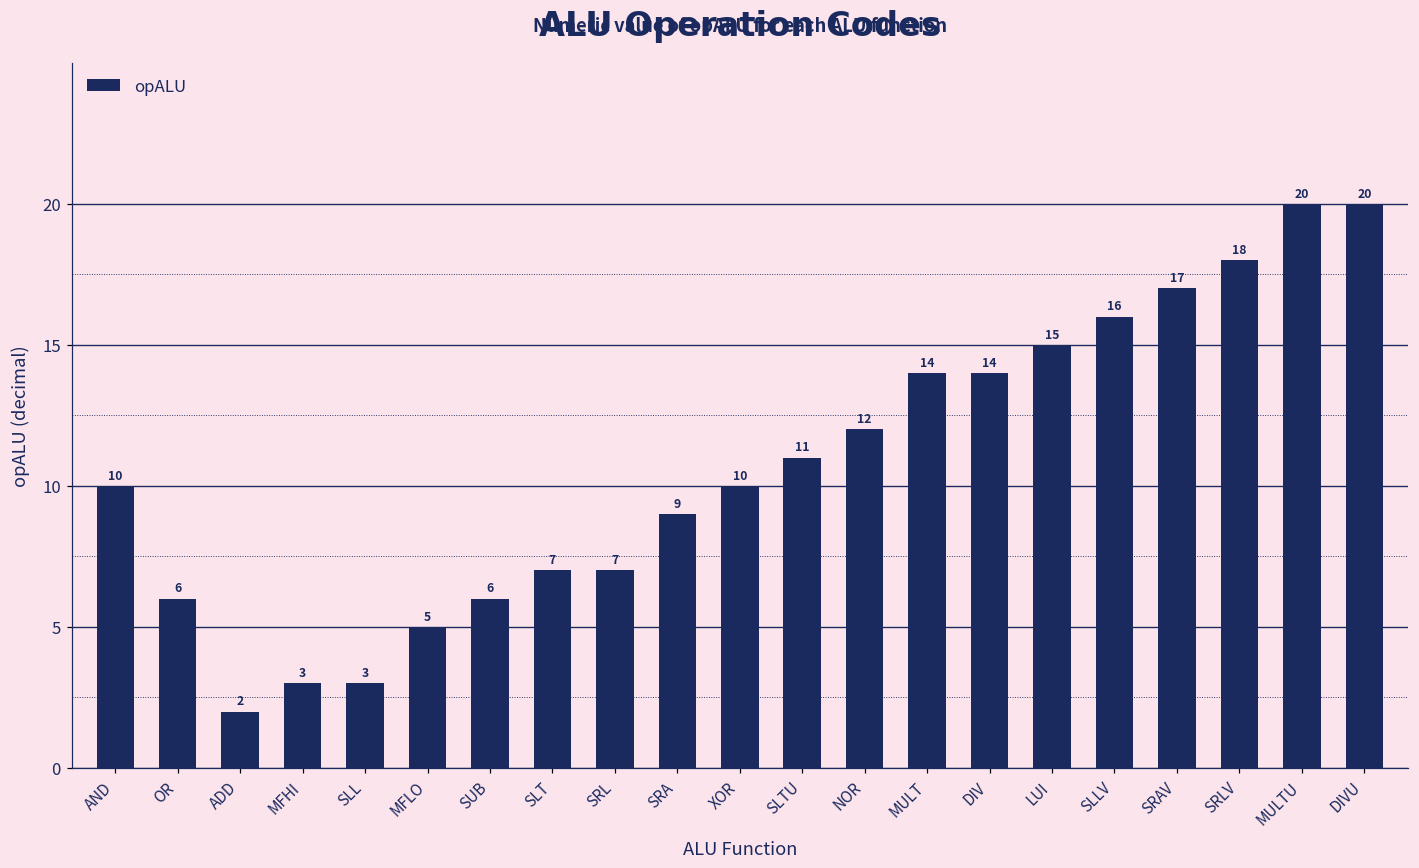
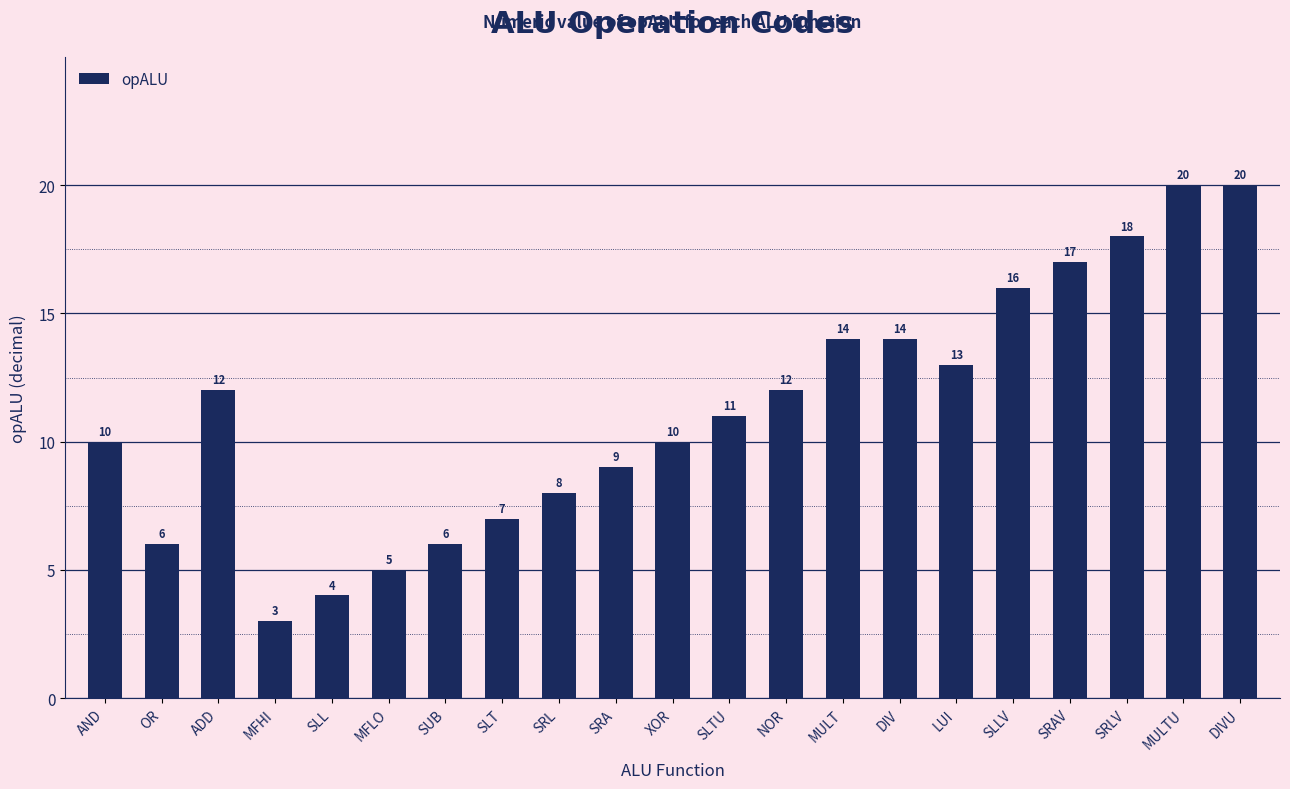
ADD: 2 -> 12
SLL: 3 -> 4
SRL: 7 -> 8
LUI: 15 -> 13
